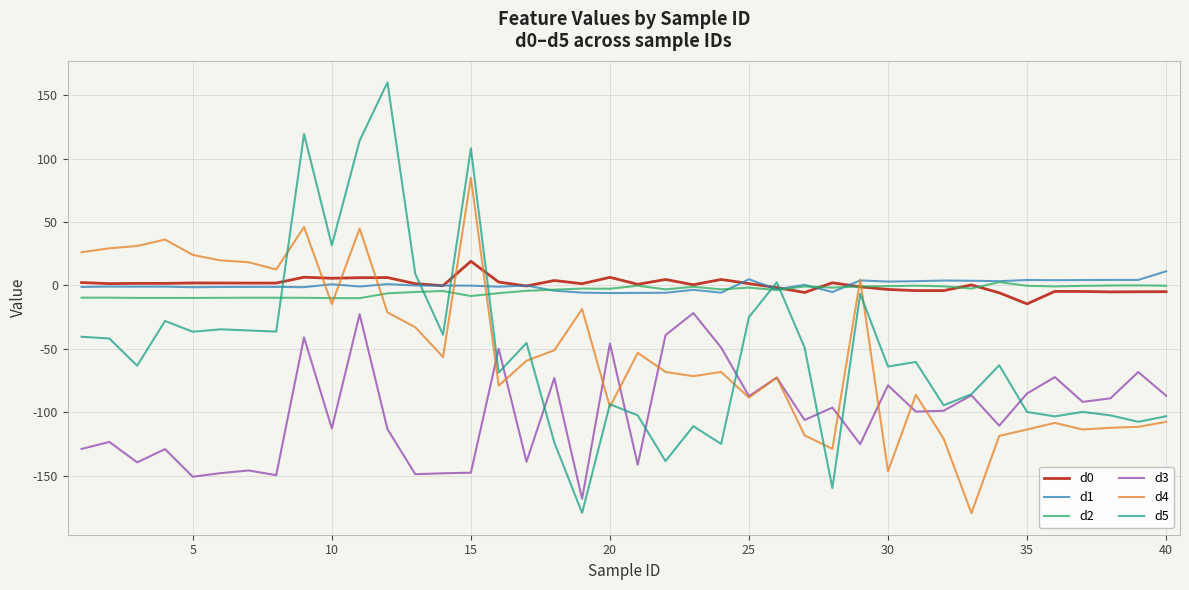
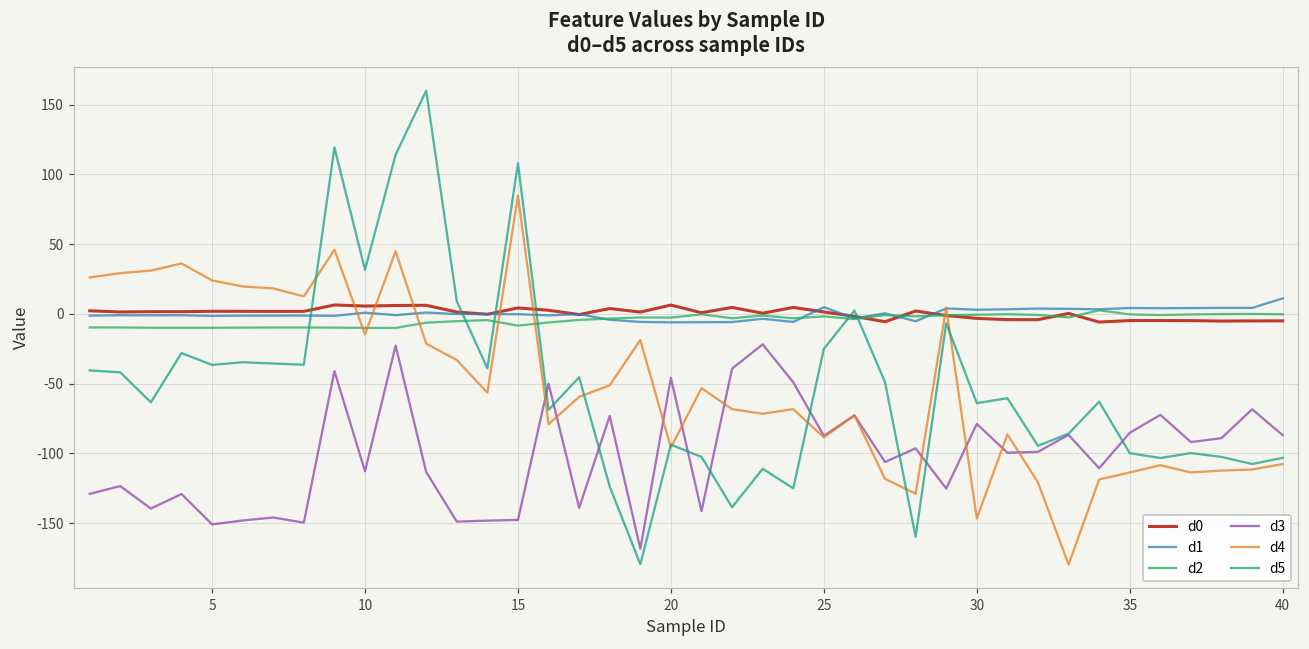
d0, 15: 19 -> 4
d0, 35: -15 -> -5
